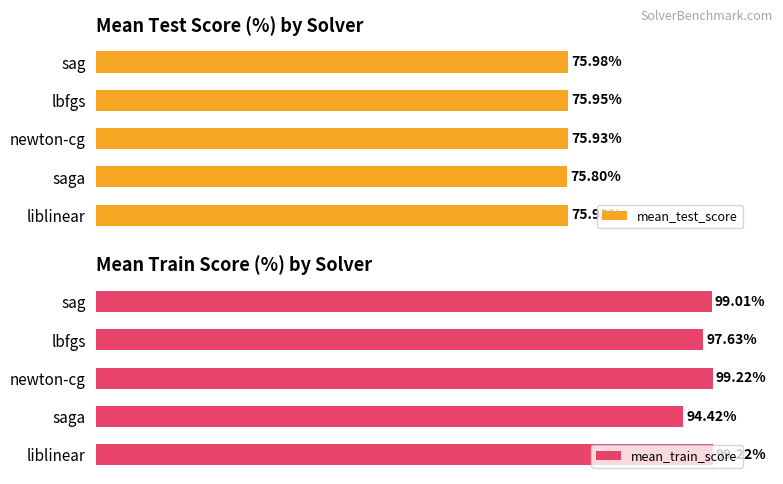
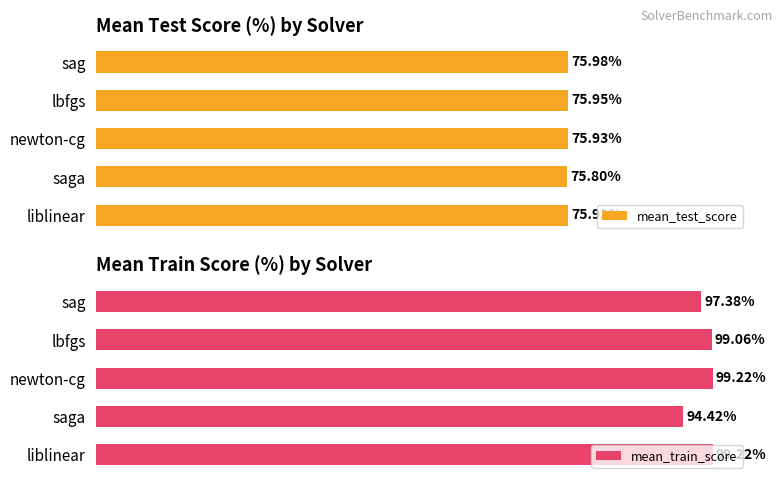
Mean Train Score (%) by Solver, sag: 99.01% -> 97.38%
Mean Train Score (%) by Solver, lbfgs: 97.63% -> 99.06%
